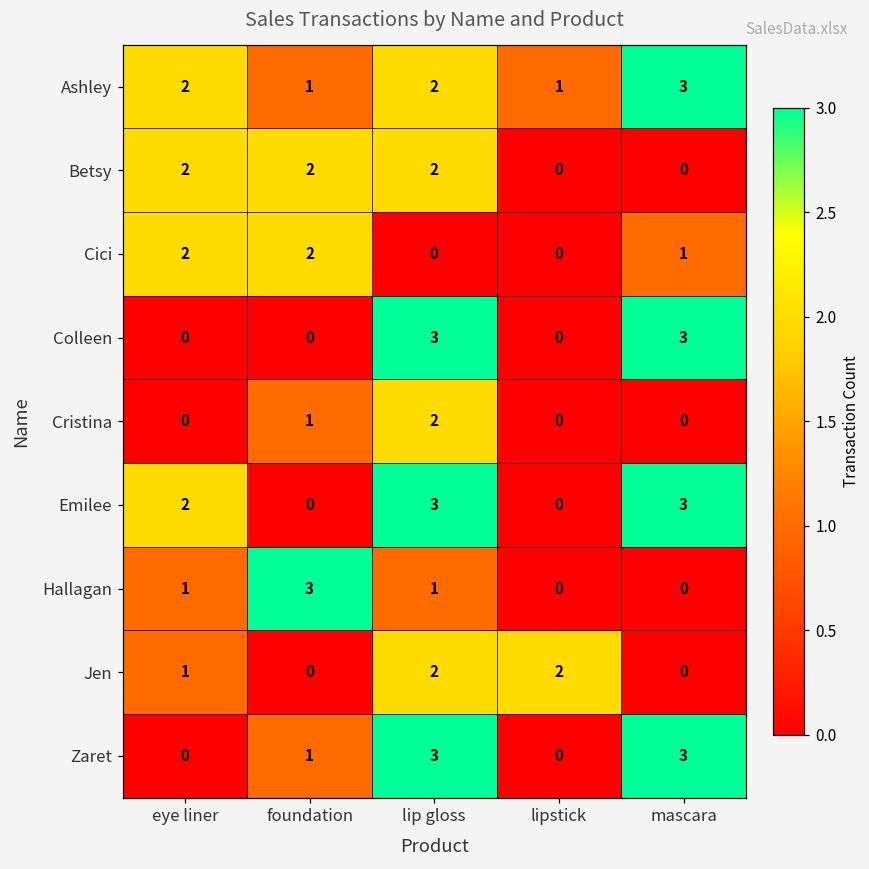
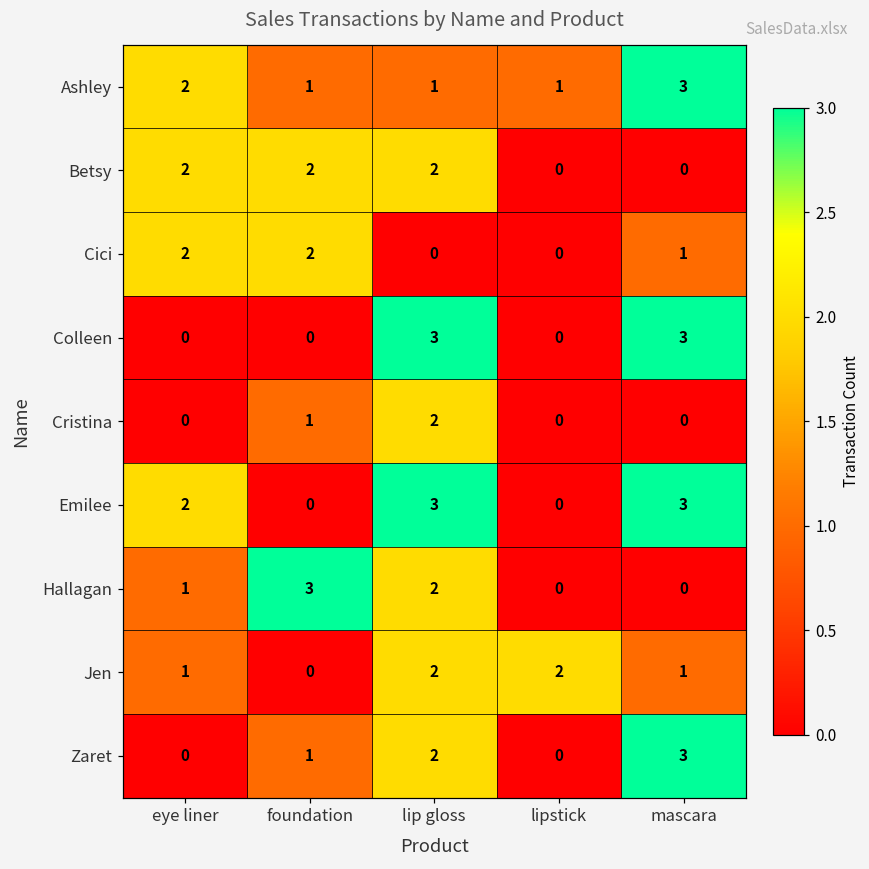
Ashley, lip gloss: 2 -> 1
Hallagan, lip gloss: 1 -> 2
Jen, mascara: 0 -> 1
Zaret, lip gloss: 3 -> 2
